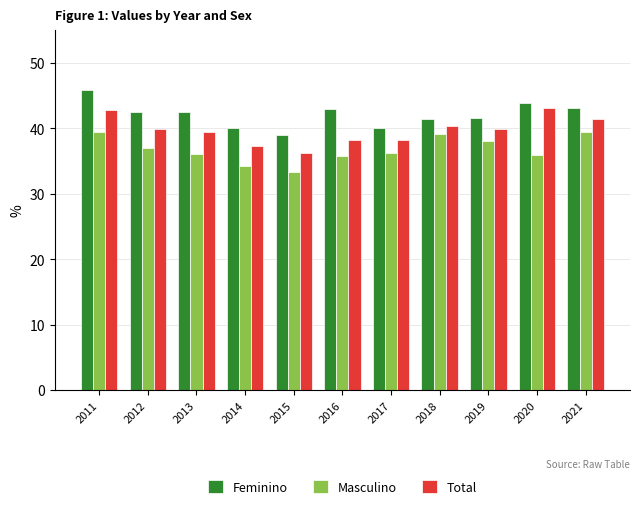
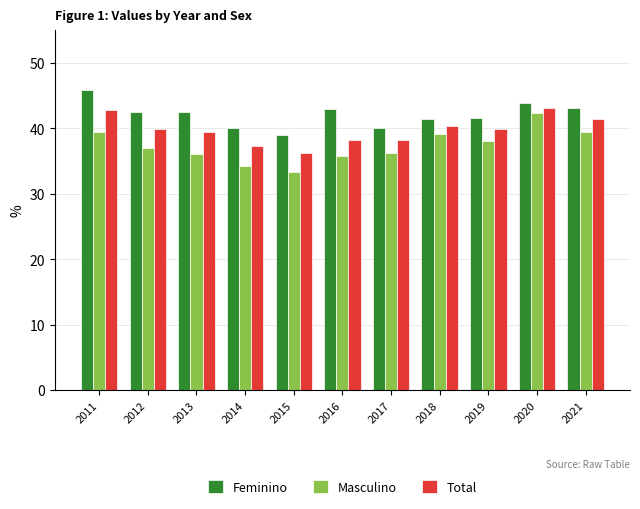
Masculino, 2020: 36 -> 42
